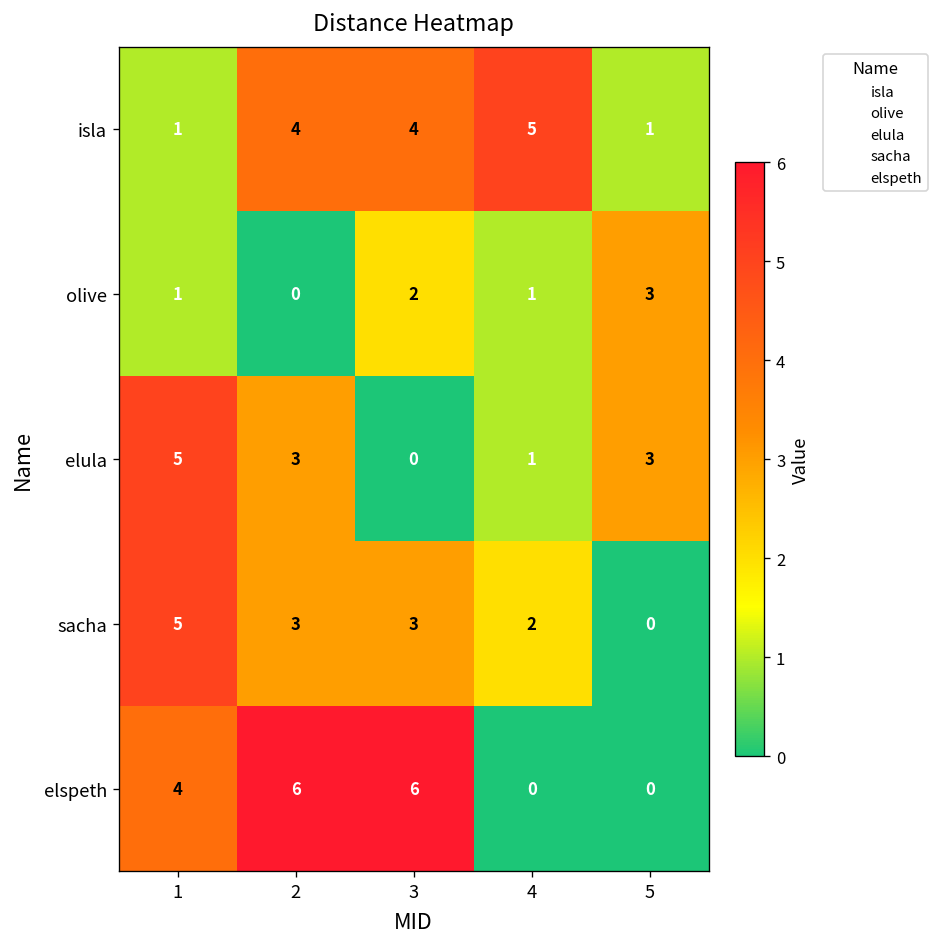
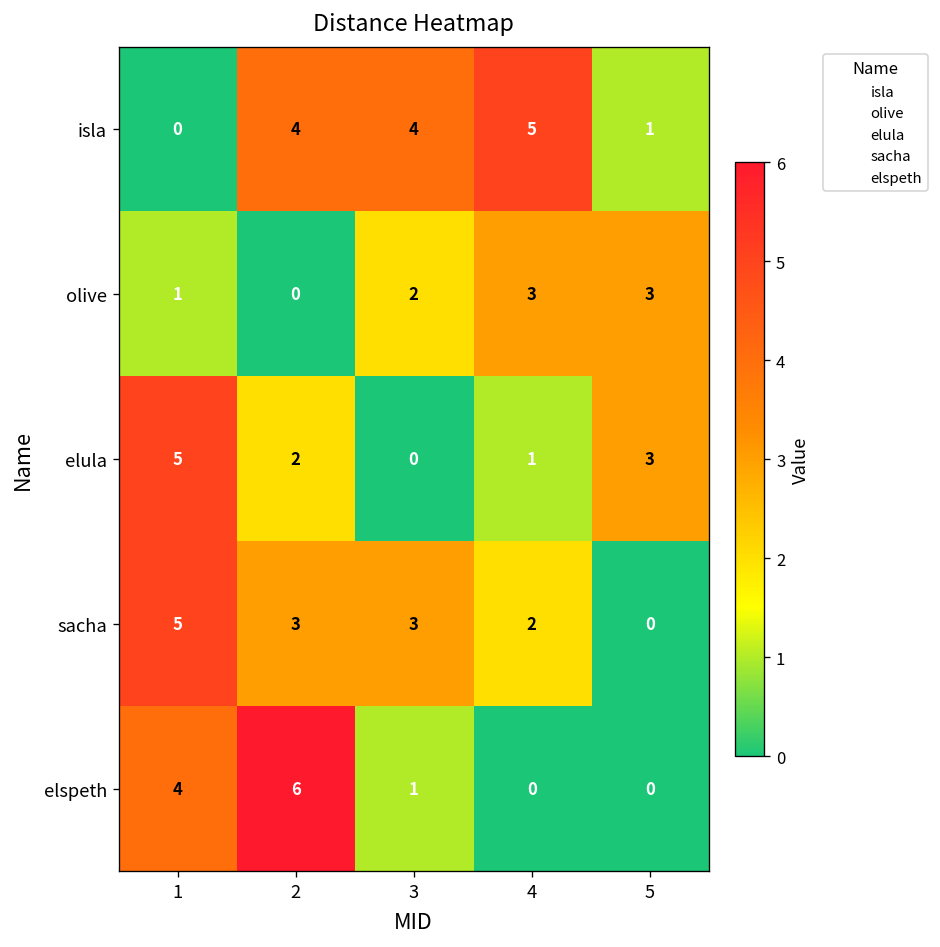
isla, 1: 1 -> 0
olive, 4: 1 -> 3
elula, 2: 3 -> 2
elspeth, 3: 6 -> 1
